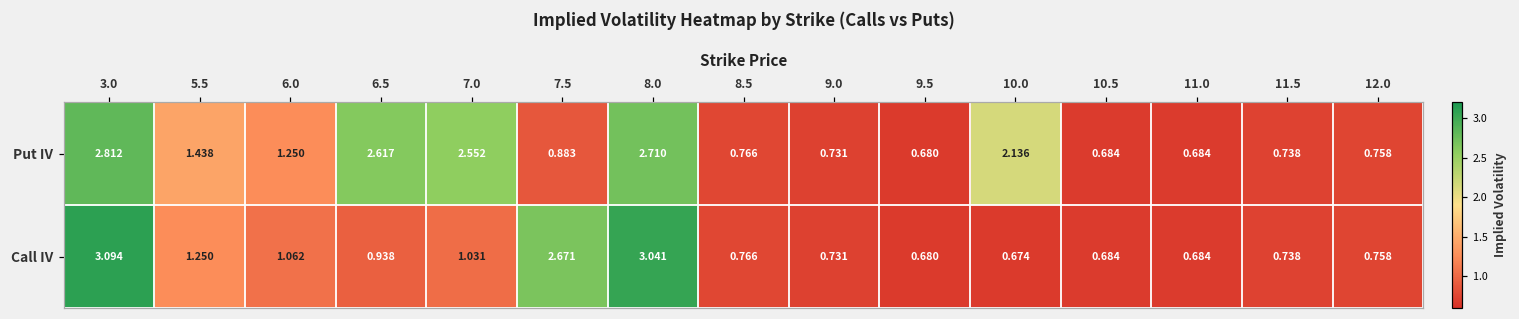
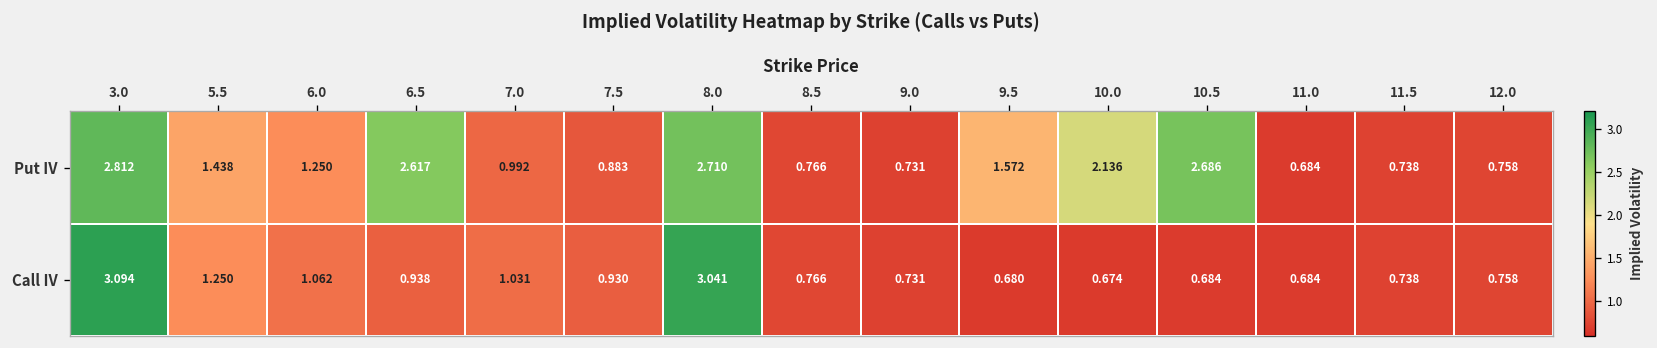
Put IV, 7.0: 2.552 -> 0.992
Put IV, 9.5: 0.680 -> 1.572
Put IV, 10.5: 0.684 -> 2.686
Call IV, 7.5: 2.671 -> 0.930
